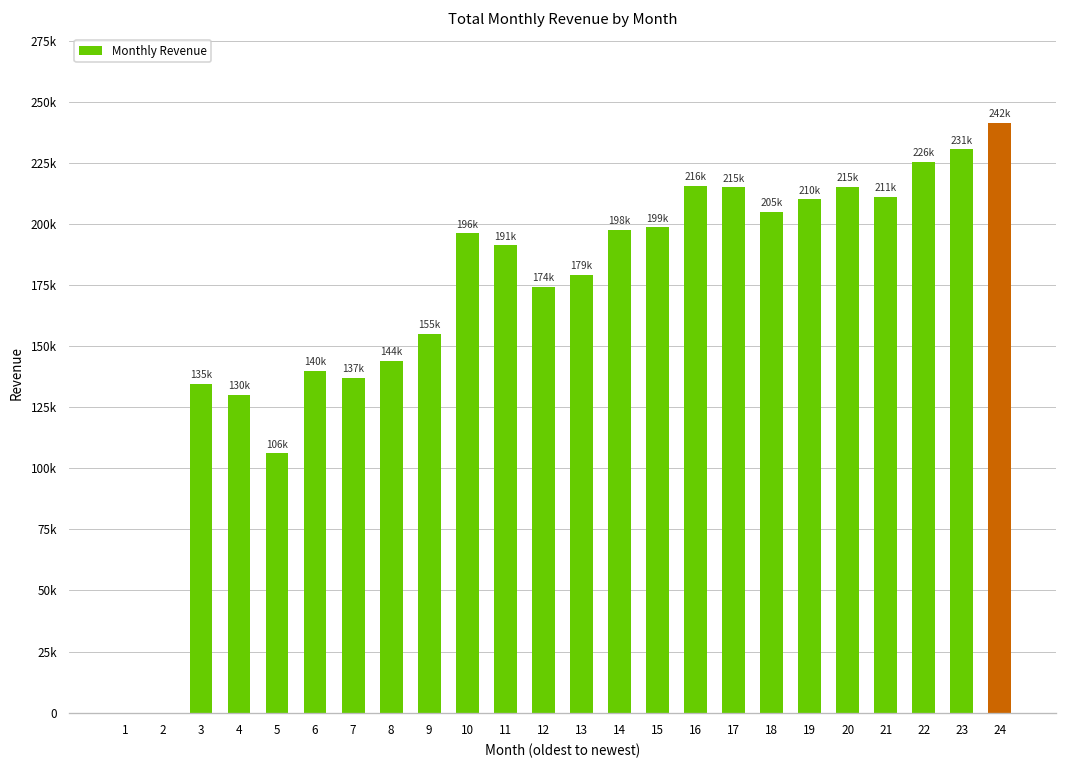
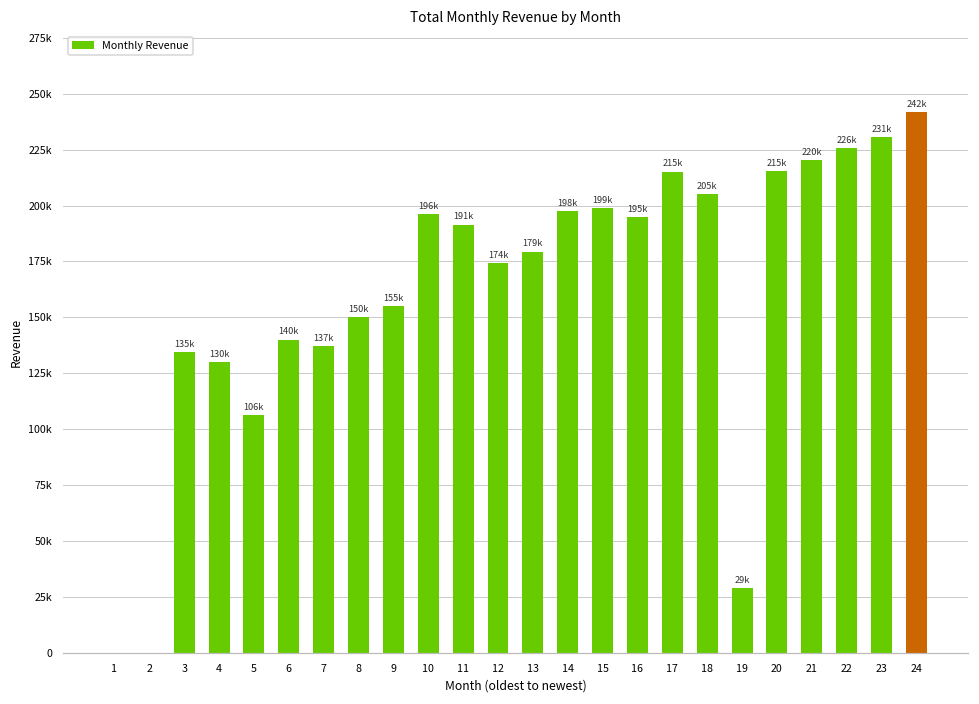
8: 144k -> 150k
16: 216k -> 195k
19: 210k -> 29k
21: 211k -> 220k
